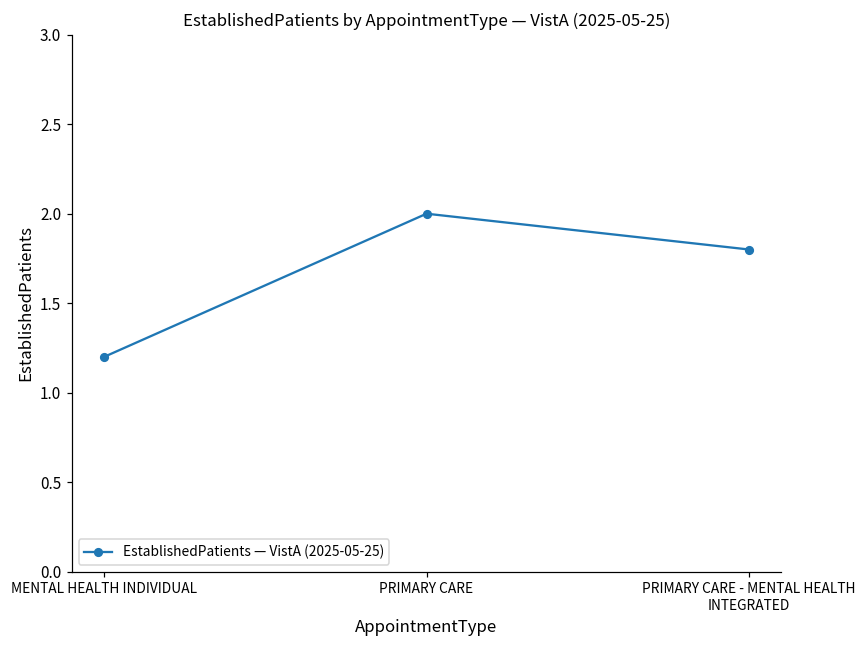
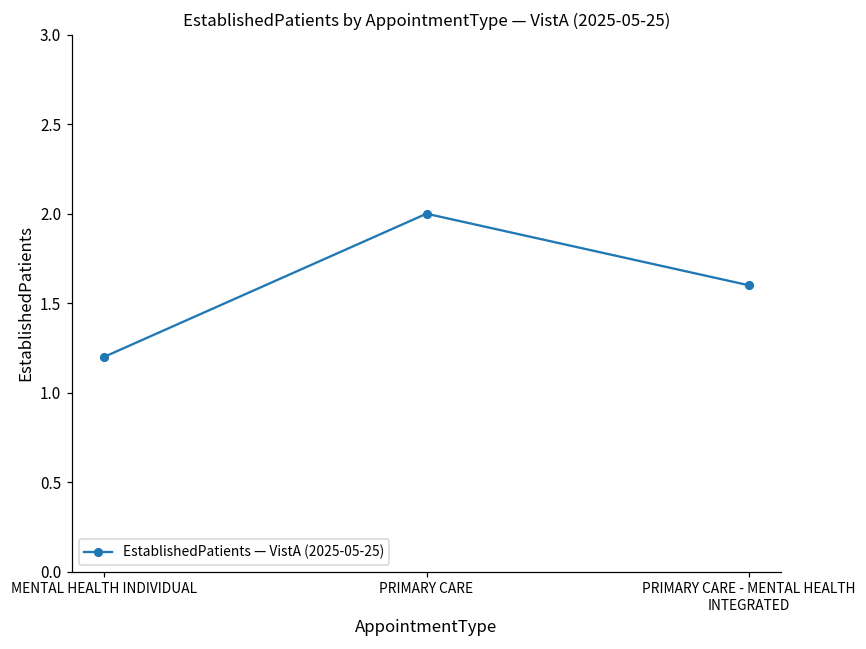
PRIMARY CARE - MENTAL HEALTH INTEGRATED: 1.8 -> 1.6
